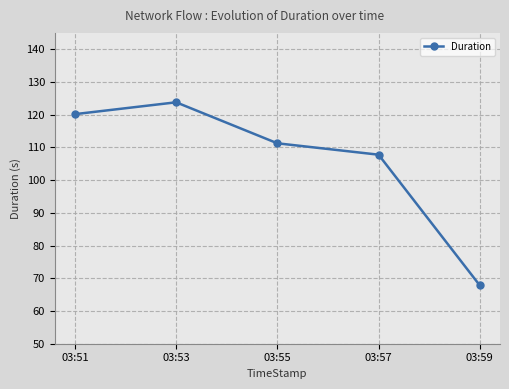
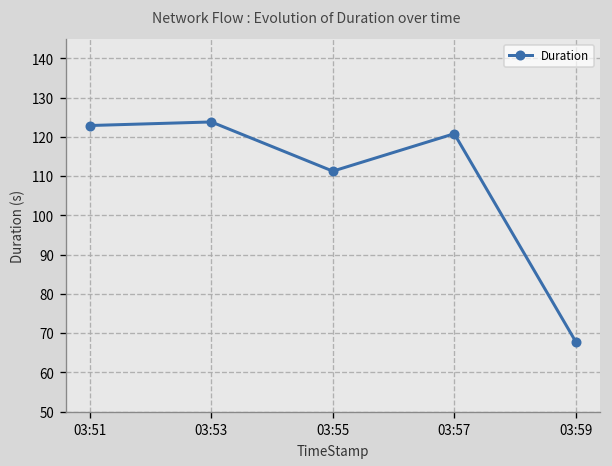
03:51: 120 -> 123
03:57: 108 -> 121
